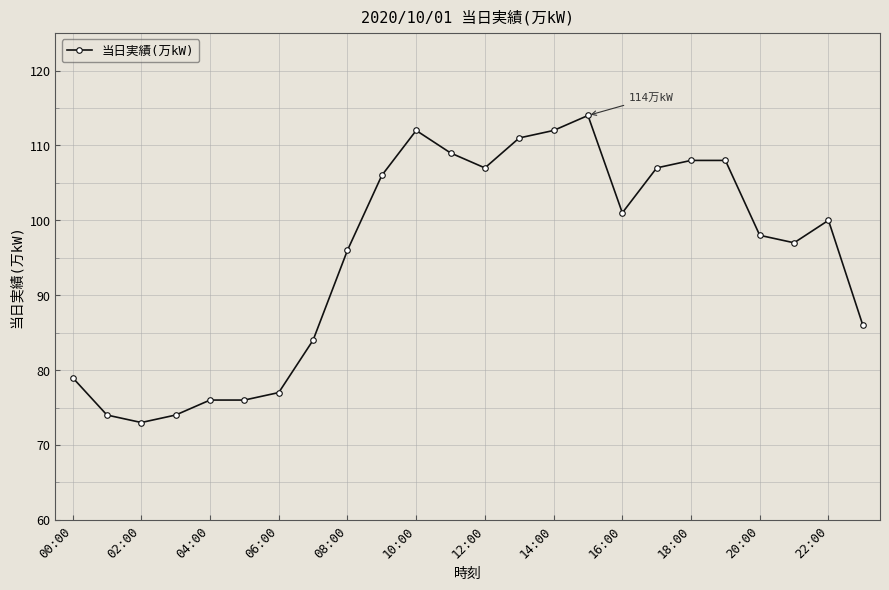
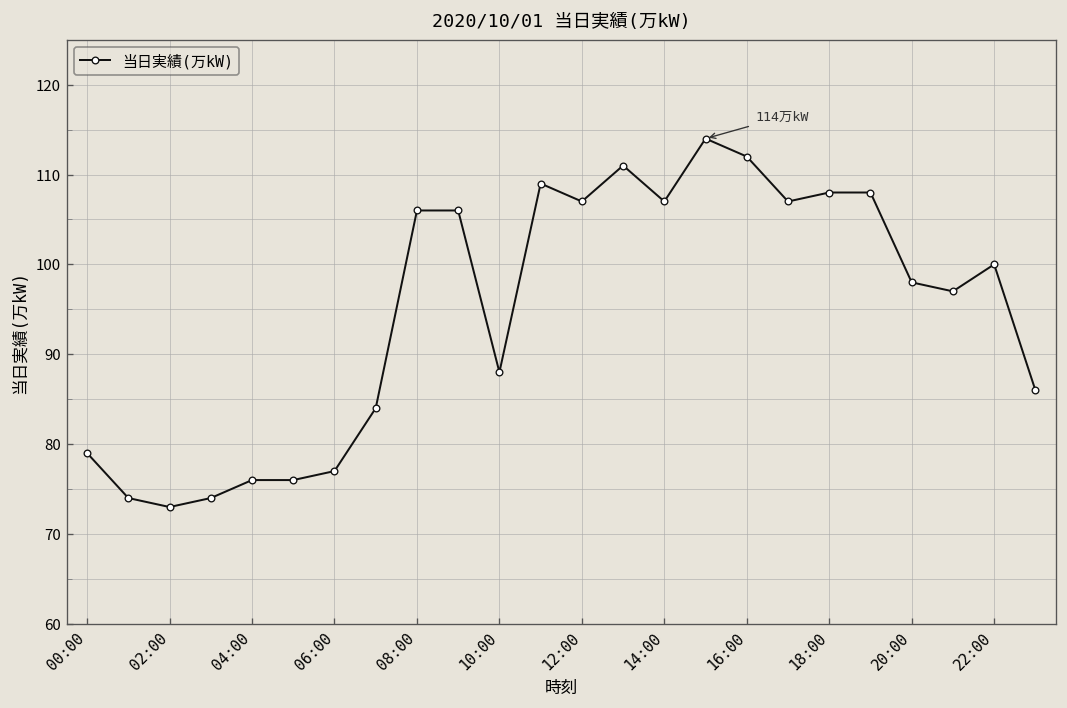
08:00: 96 -> 106
10:00: 112 -> 88
14:00: 112 -> 107
16:00: 101 -> 112
